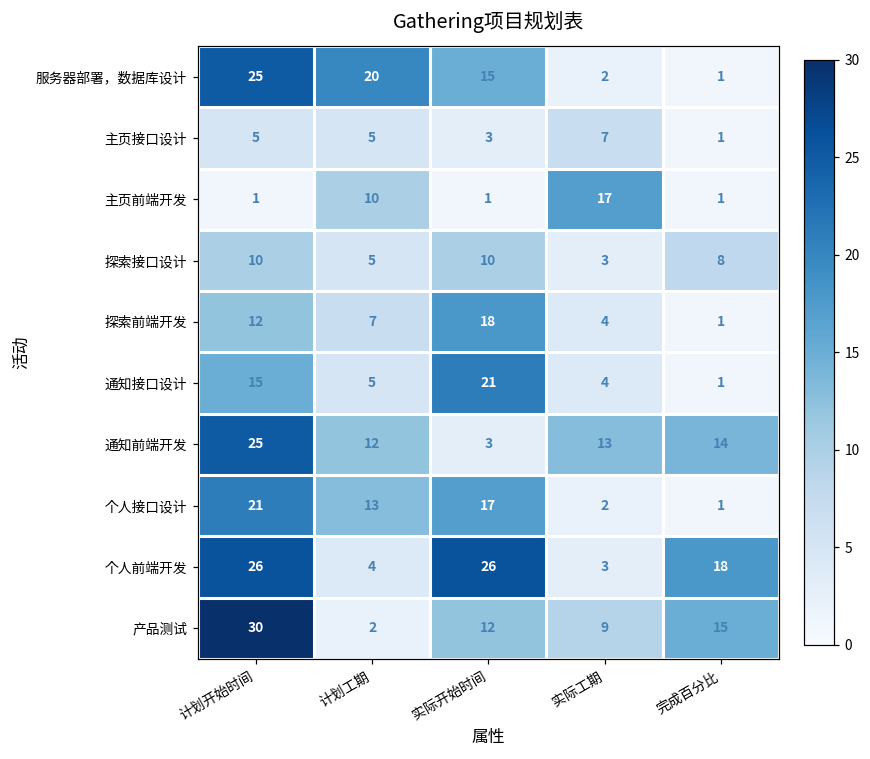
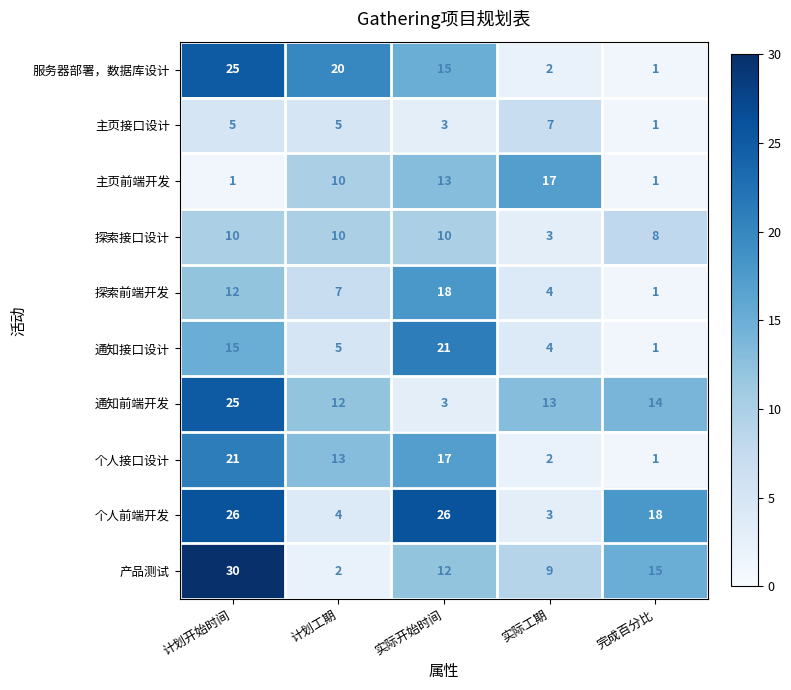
主页前端开发, 实际开始时间: 1 -> 13
探索接口设计, 计划工期: 5 -> 10
